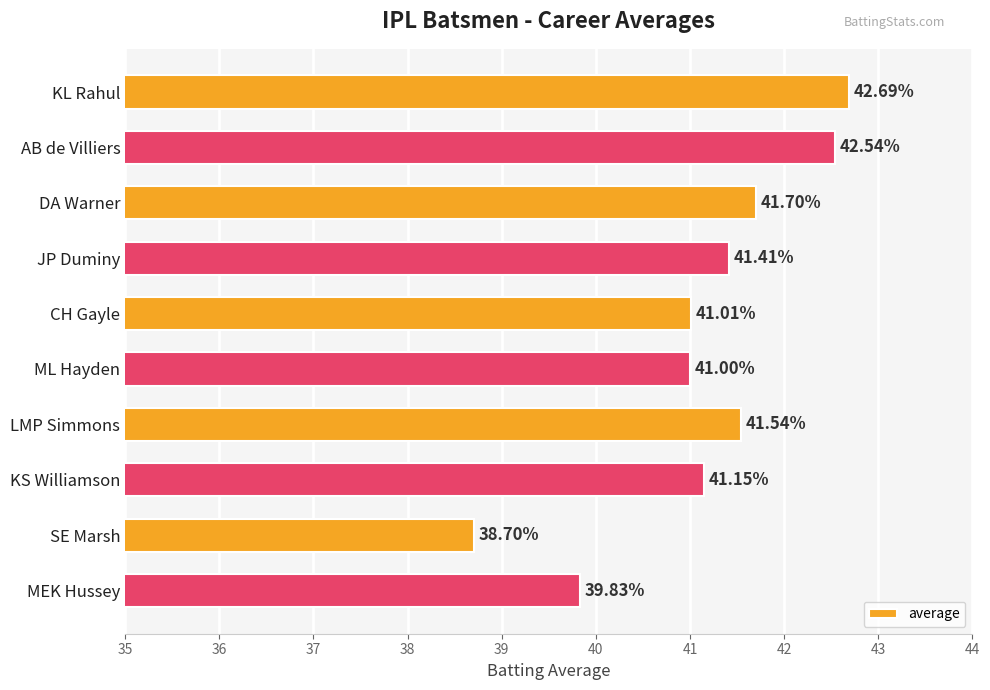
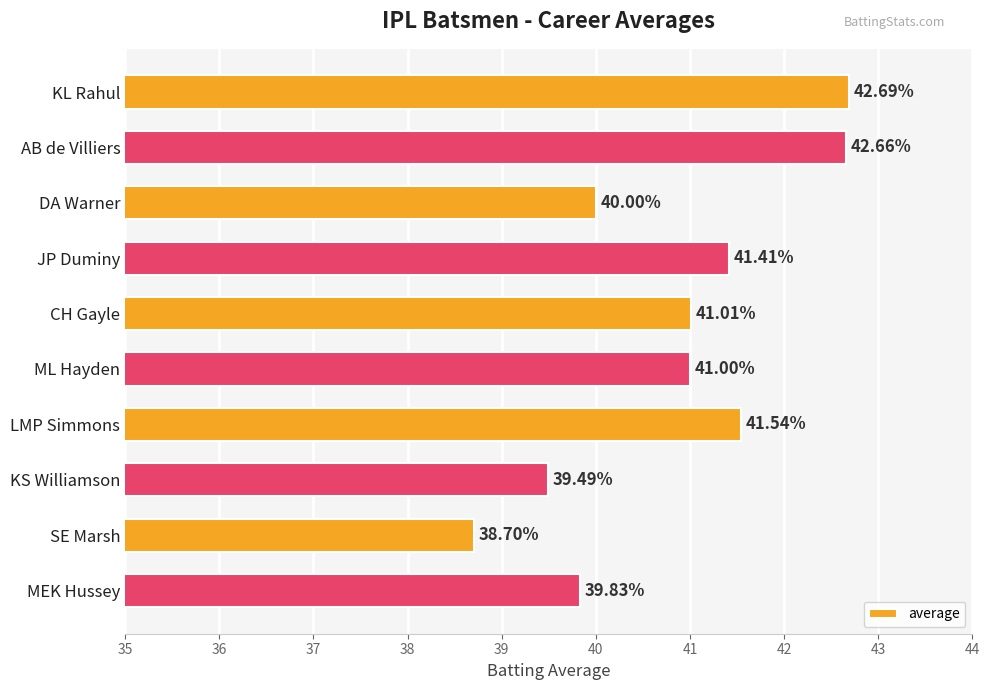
AB de Villiers: 42.54% -> 42.66%
DA Warner: 41.70% -> 40.00%
KS Williamson: 41.15% -> 39.49%
